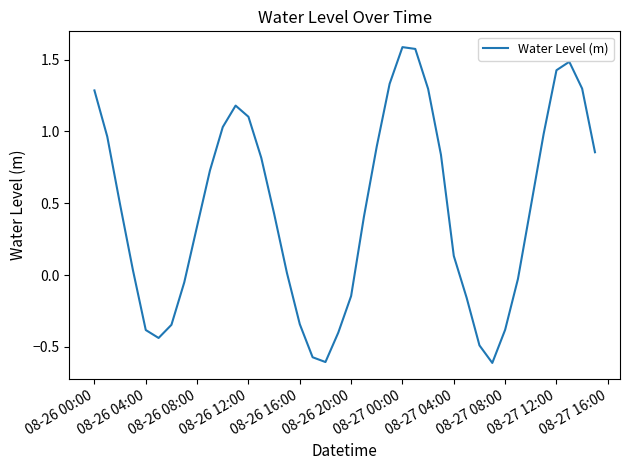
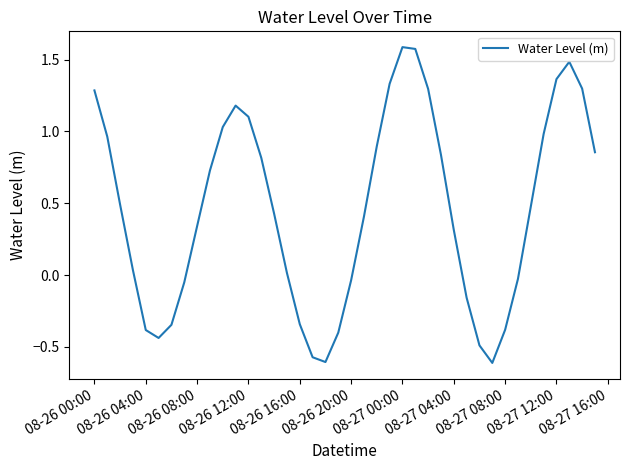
08-26 20:00: -0.15 -> -0.04
08-27 04:00: 0.13 -> 0.31
08-27 12:00: 1.43 -> 1.36
